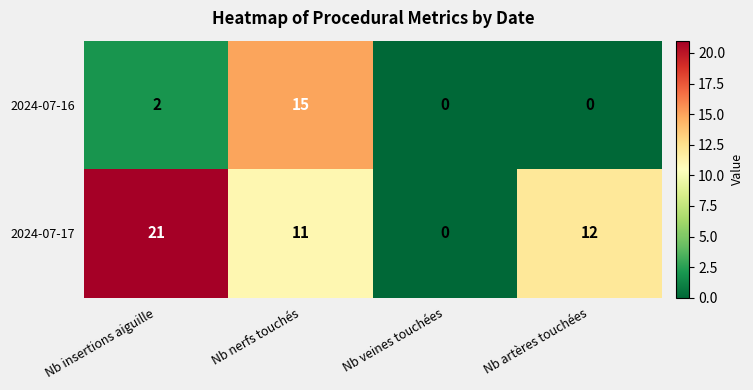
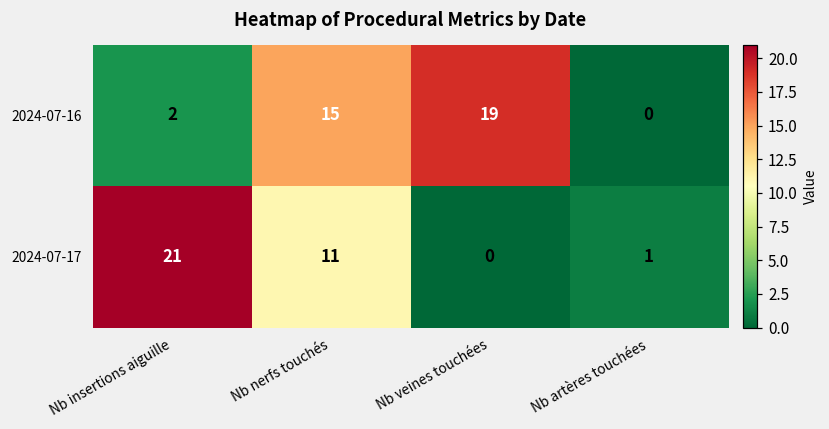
2024-07-16, Nb veines touchées: 0 -> 19
2024-07-17, Nb artères touchées: 12 -> 1
